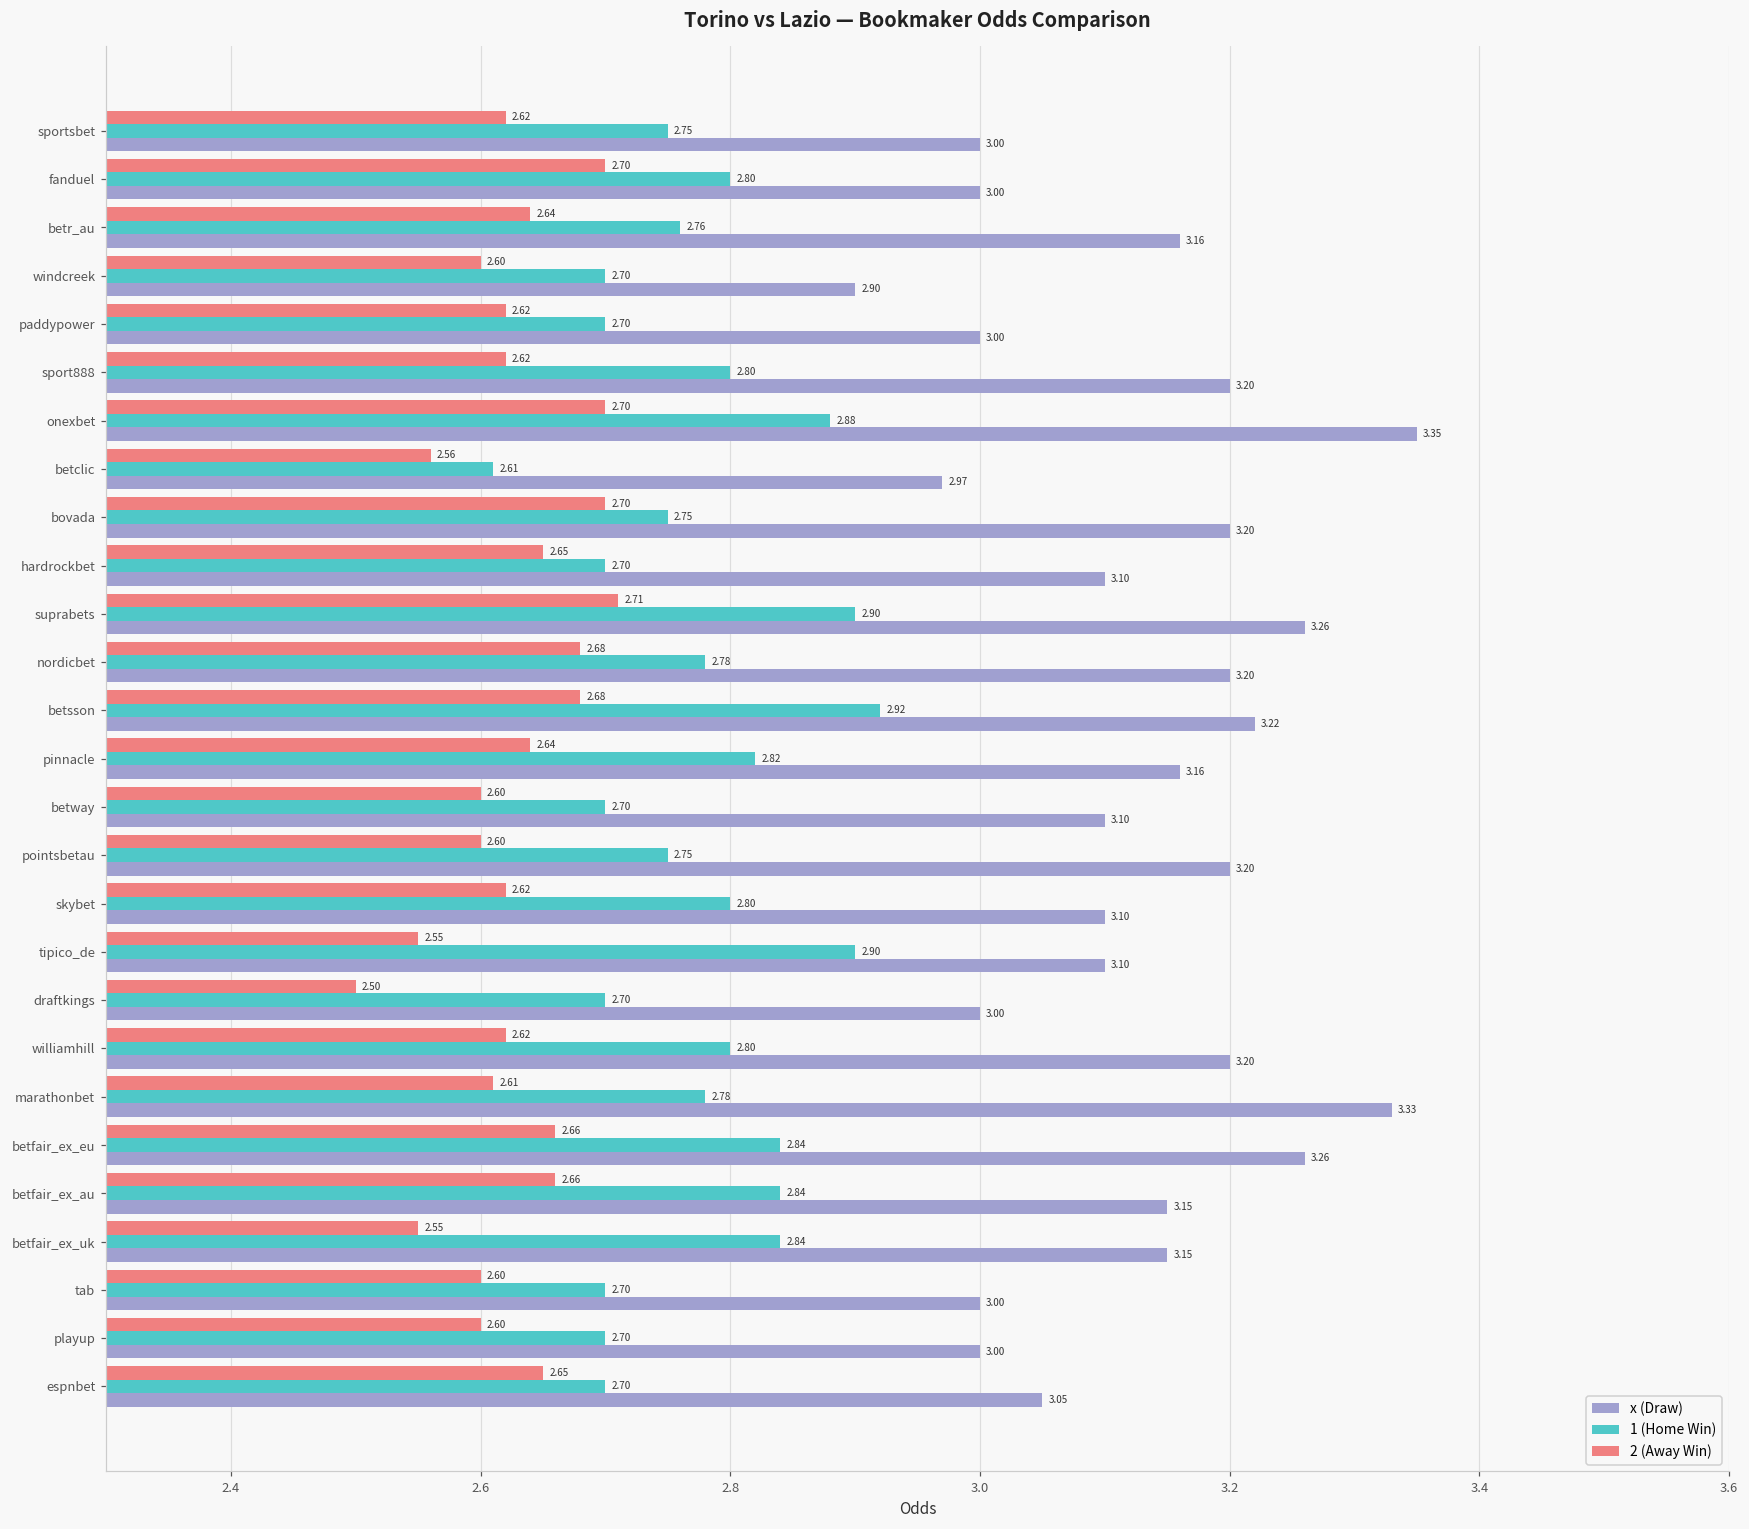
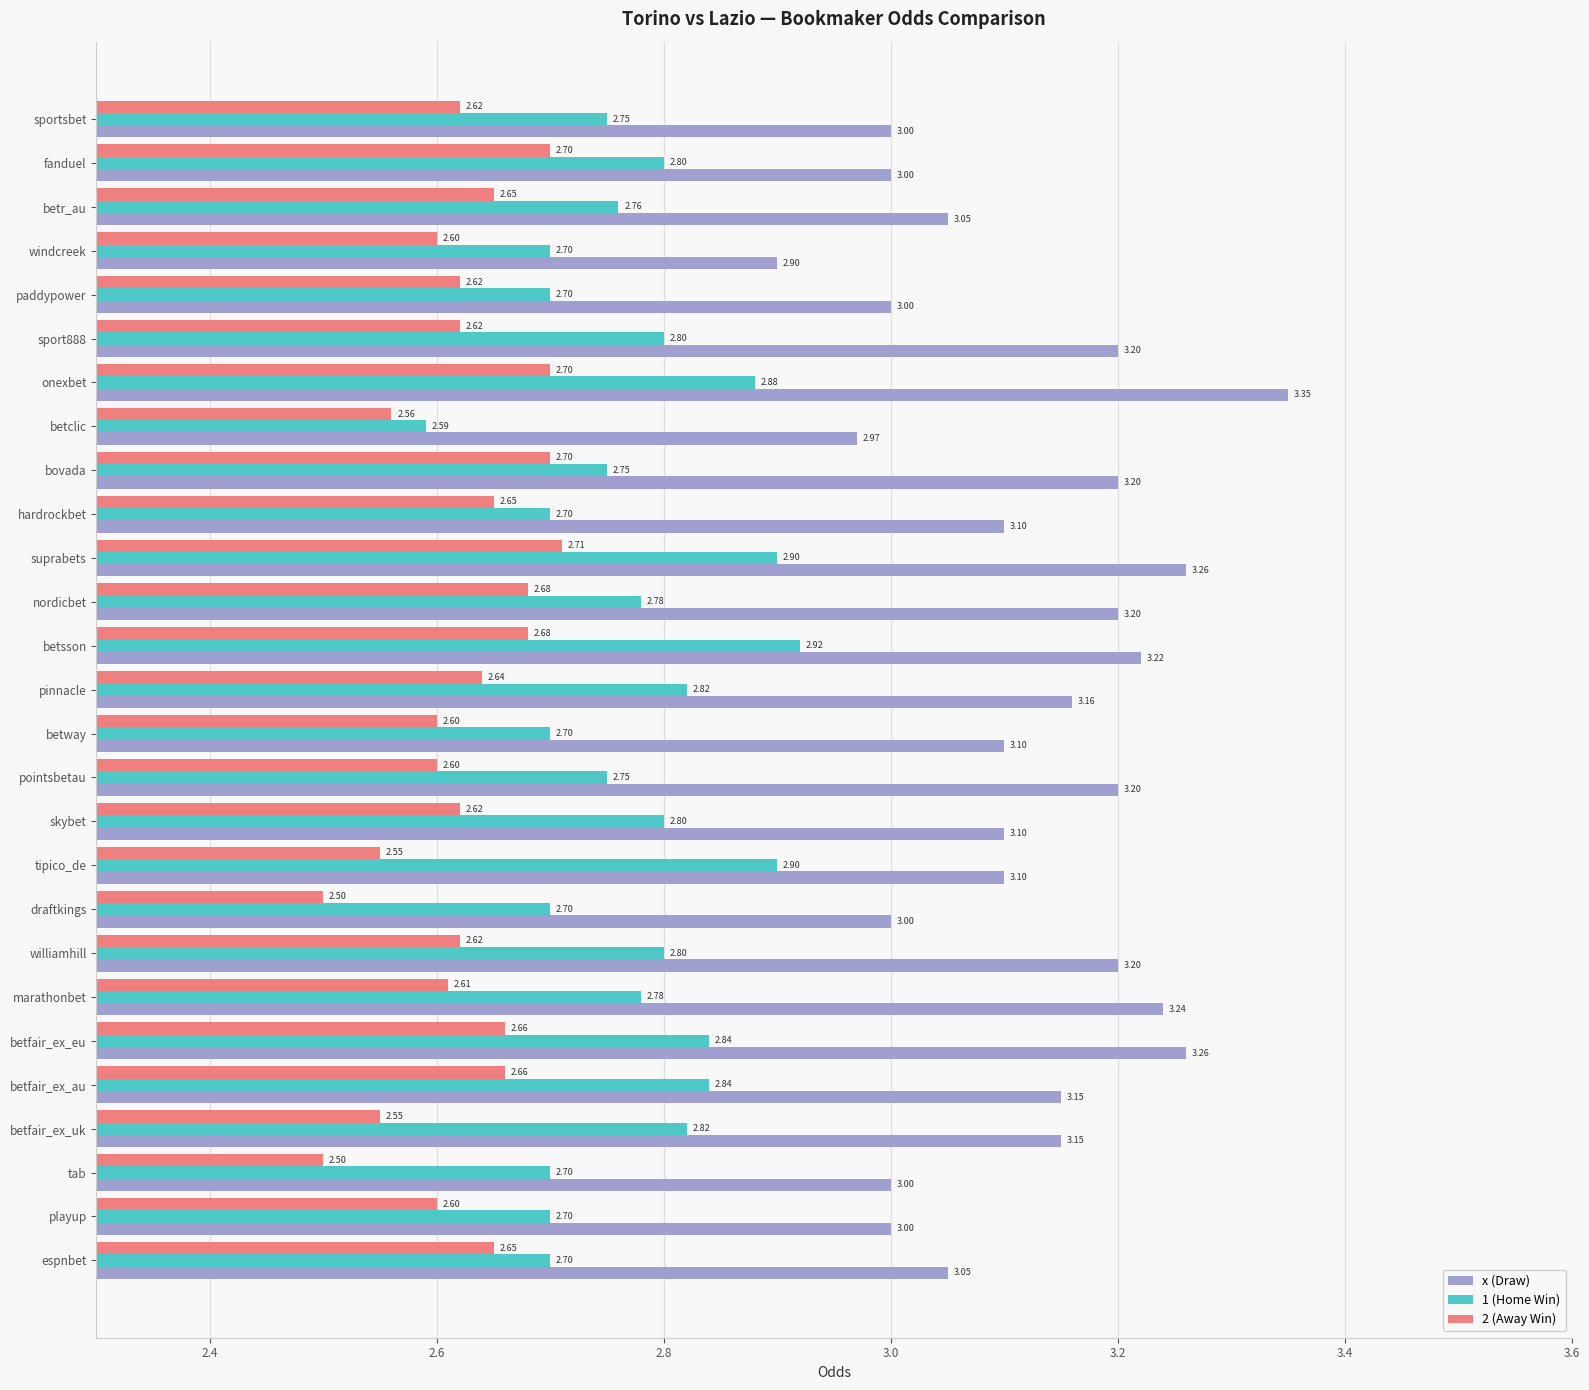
2 (Away Win), betr_au: 2.64 -> 2.65
x (Draw), betr_au: 3.16 -> 3.05
1 (Home Win), betclic: 2.61 -> 2.59
x (Draw), marathonbet: 3.33 -> 3.24
1 (Home Win), betfair_ex_uk: 2.84 -> 2.82
2 (Away Win), tab: 2.60 -> 2.50
